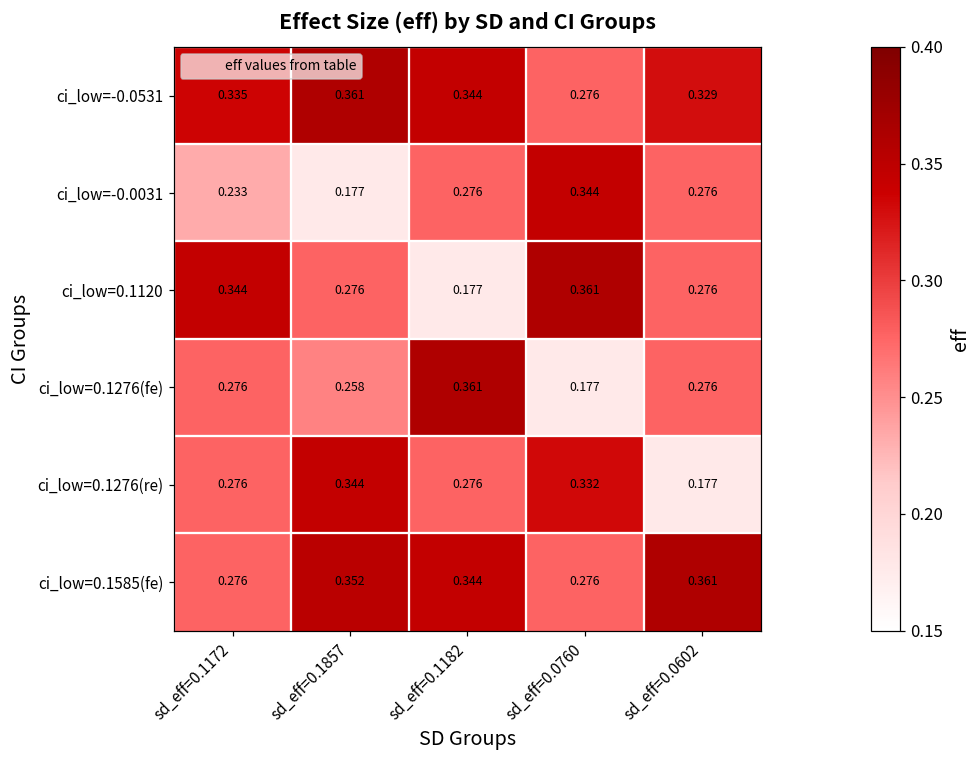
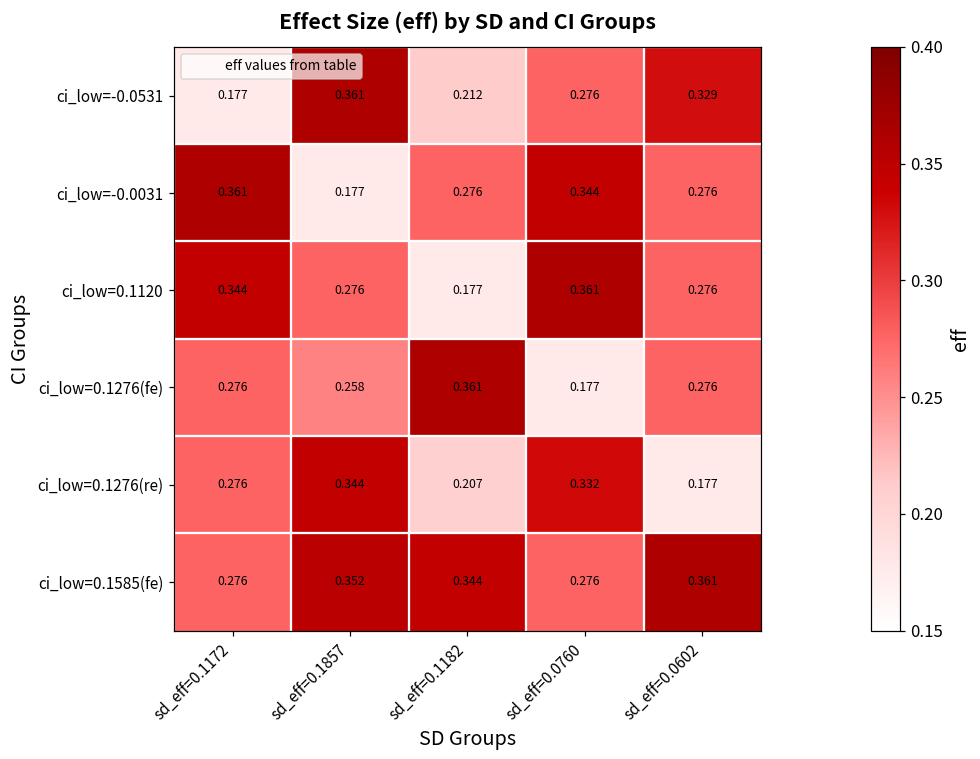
ci_low=-0.0531, sd_eff=0.1172: 0.335 -> 0.177
ci_low=-0.0531, sd_eff=0.1182: 0.344 -> 0.212
ci_low=-0.0031, sd_eff=0.1172: 0.233 -> 0.361
ci_low=0.1276(re), sd_eff=0.1182: 0.276 -> 0.207
